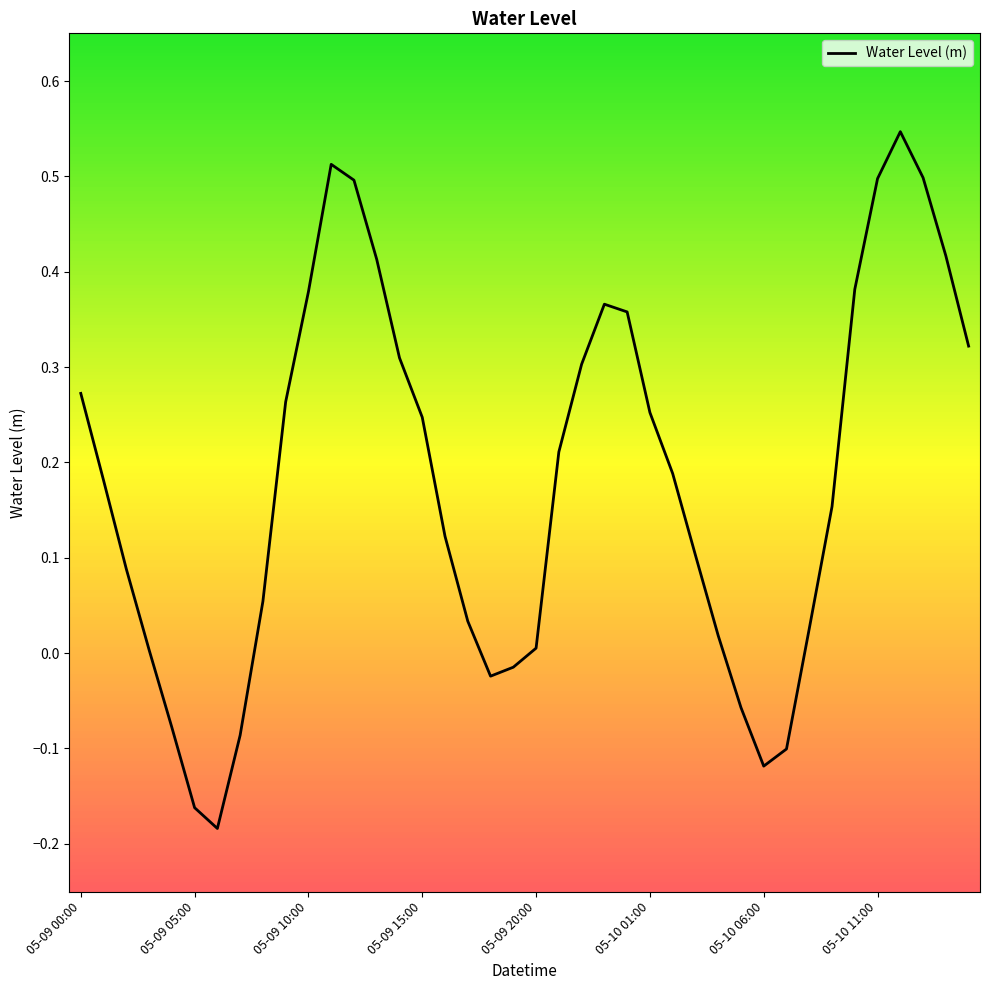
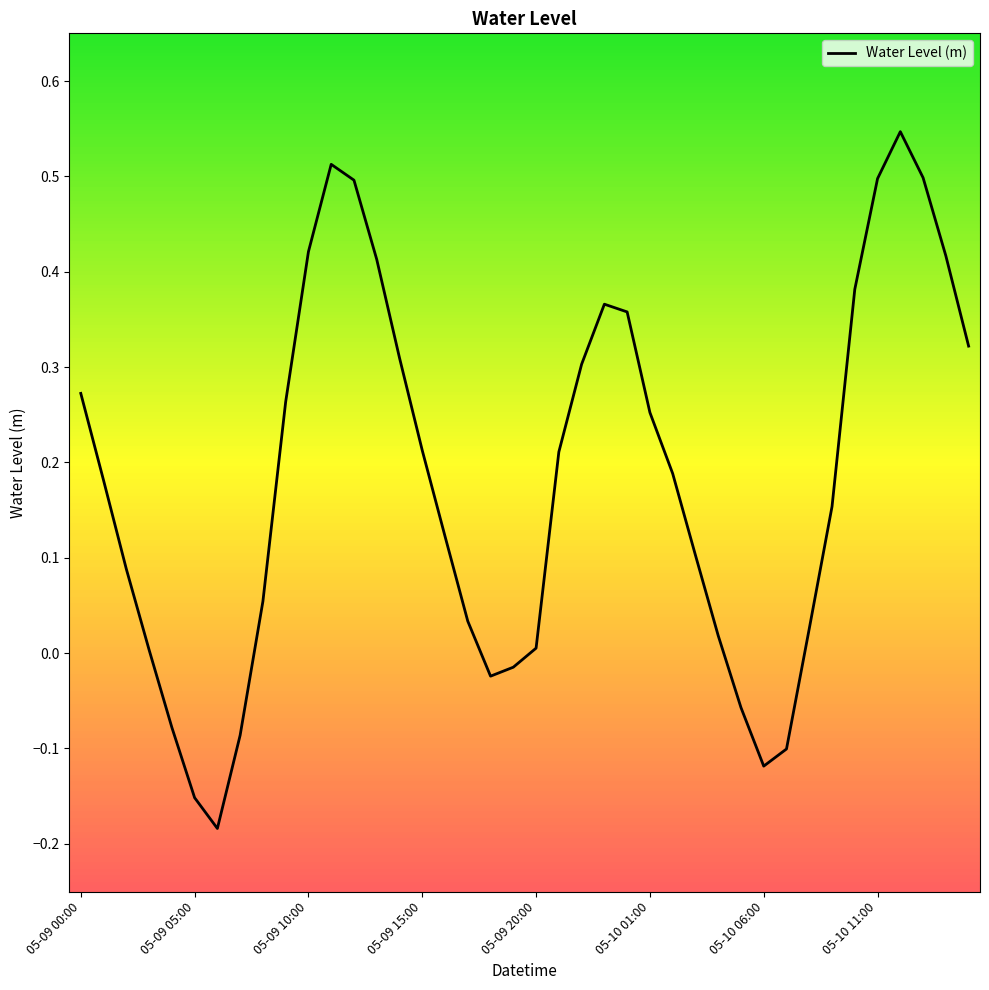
05-09 05:00: -0.16 -> -0.15
05-09 10:00: 0.38 -> 0.42
05-09 15:00: 0.25 -> 0.21
